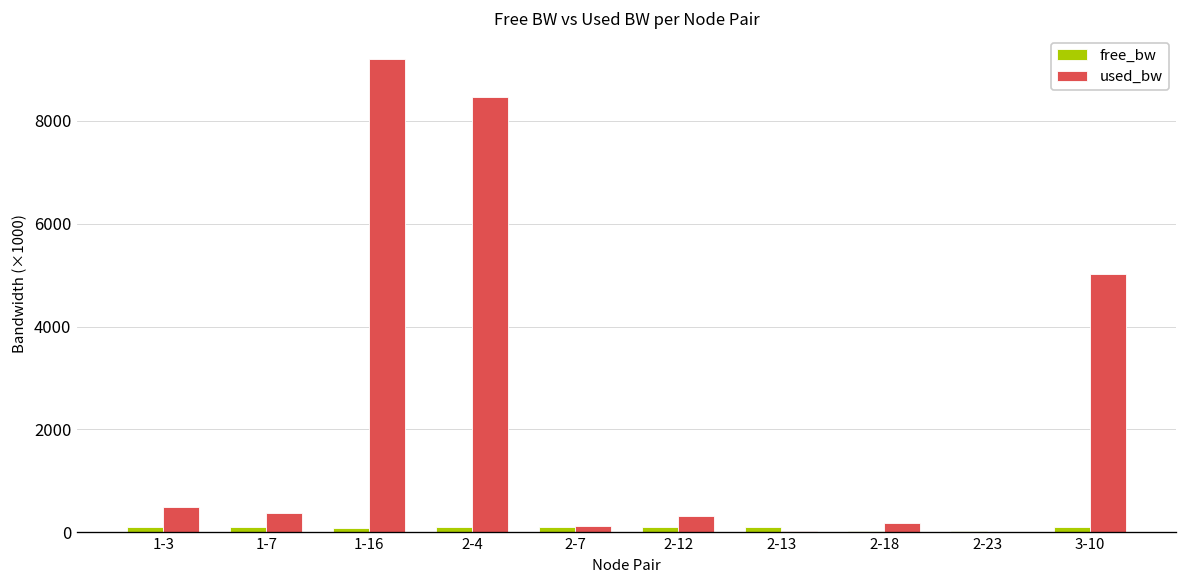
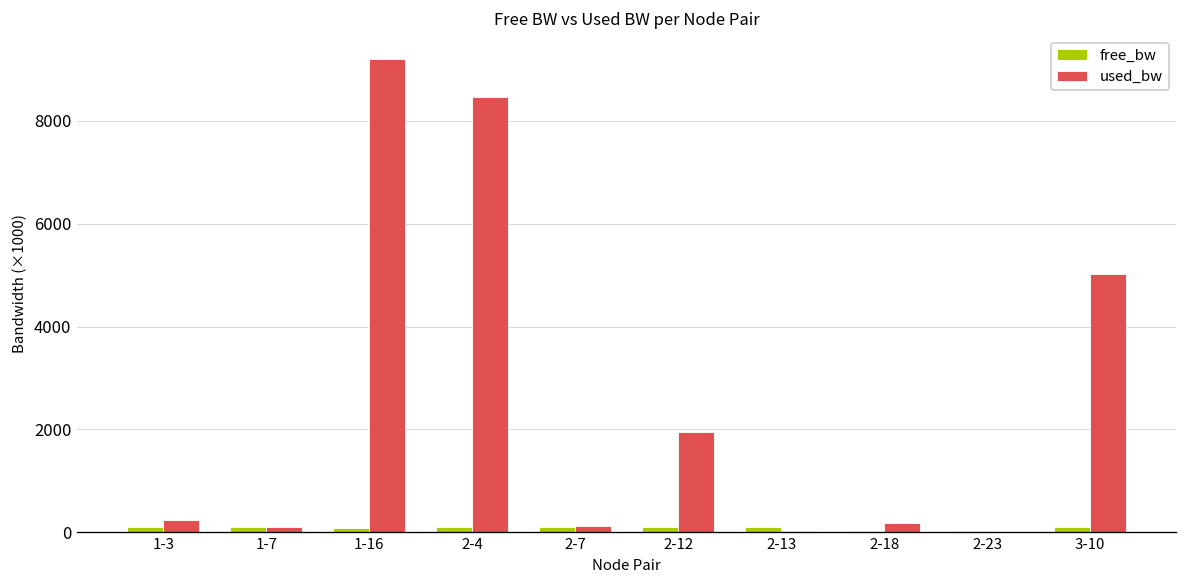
used_bw, 1-3: 500 -> 200
used_bw, 1-7: 400 -> 100
used_bw, 2-12: 300 -> 1900
